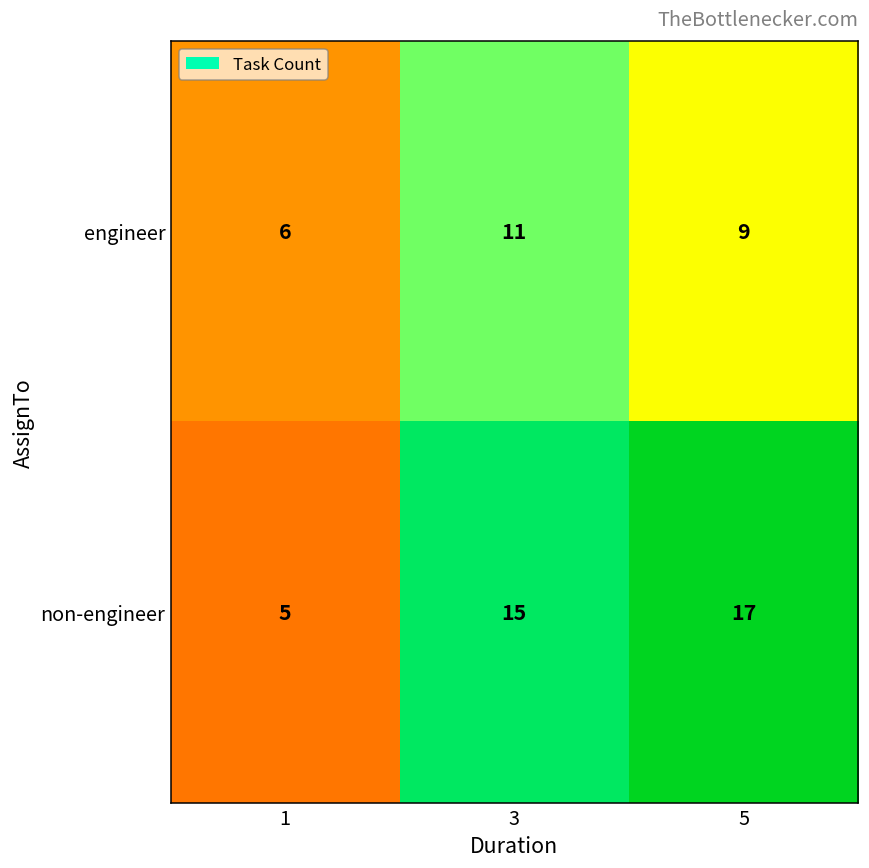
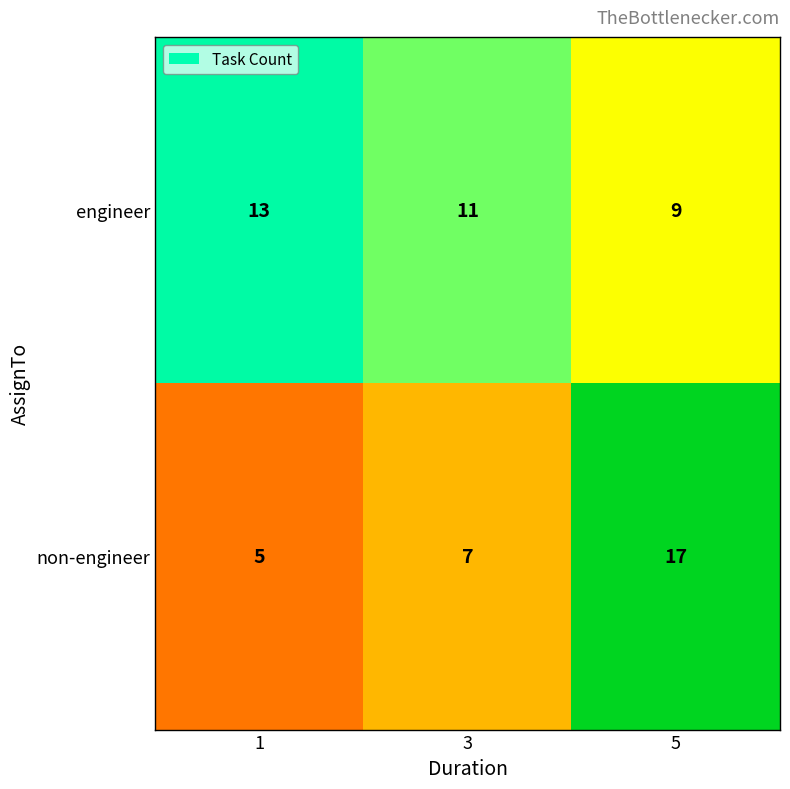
engineer, 1: 6 -> 13
non-engineer, 3: 15 -> 7
